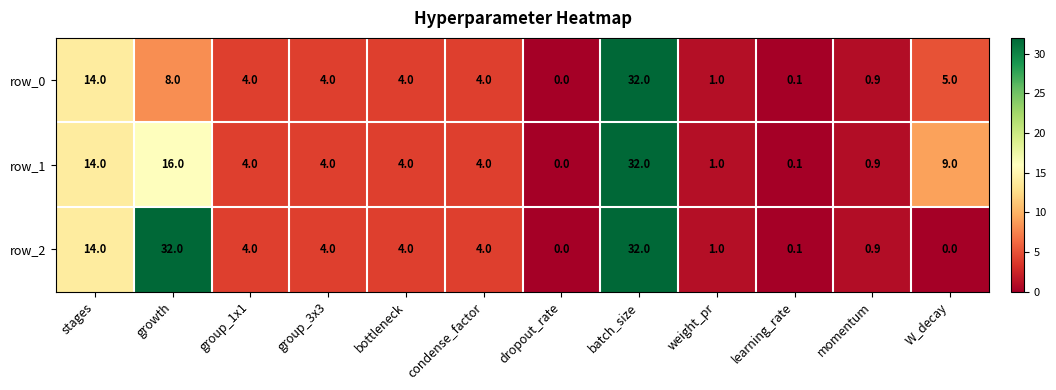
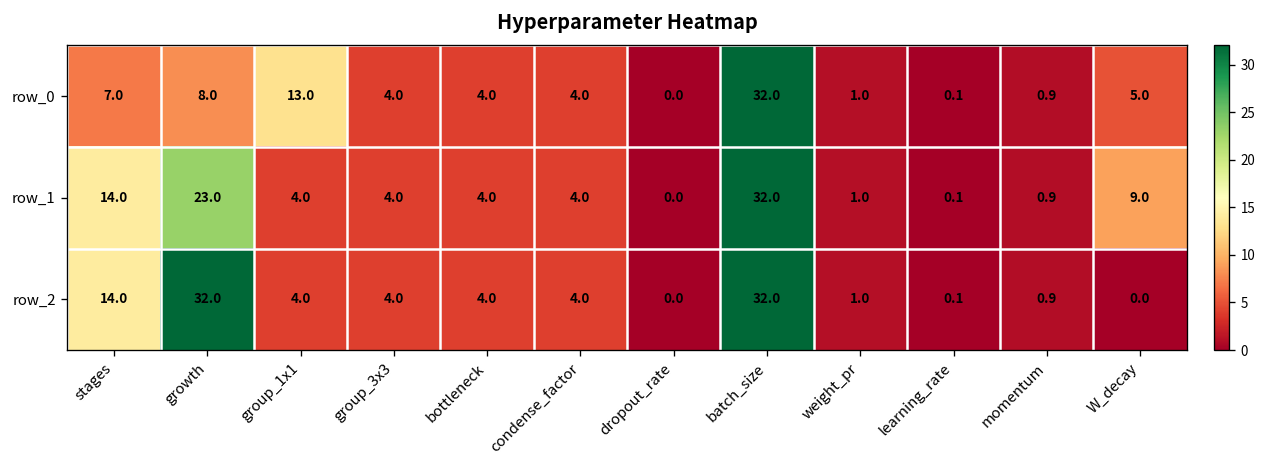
row_0, stages: 14.0 -> 7.0
row_0, group_1x1: 4.0 -> 13.0
row_1, growth: 16.0 -> 23.0
